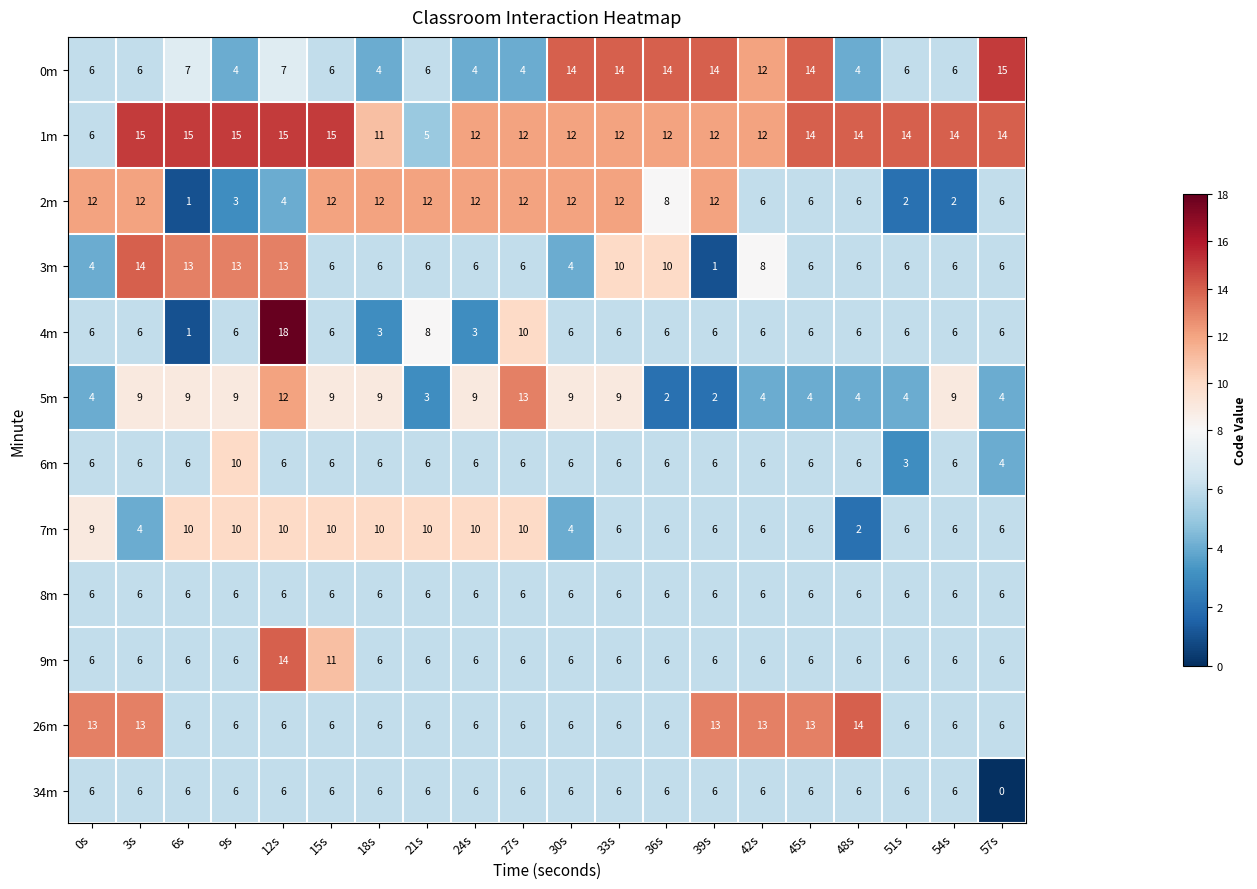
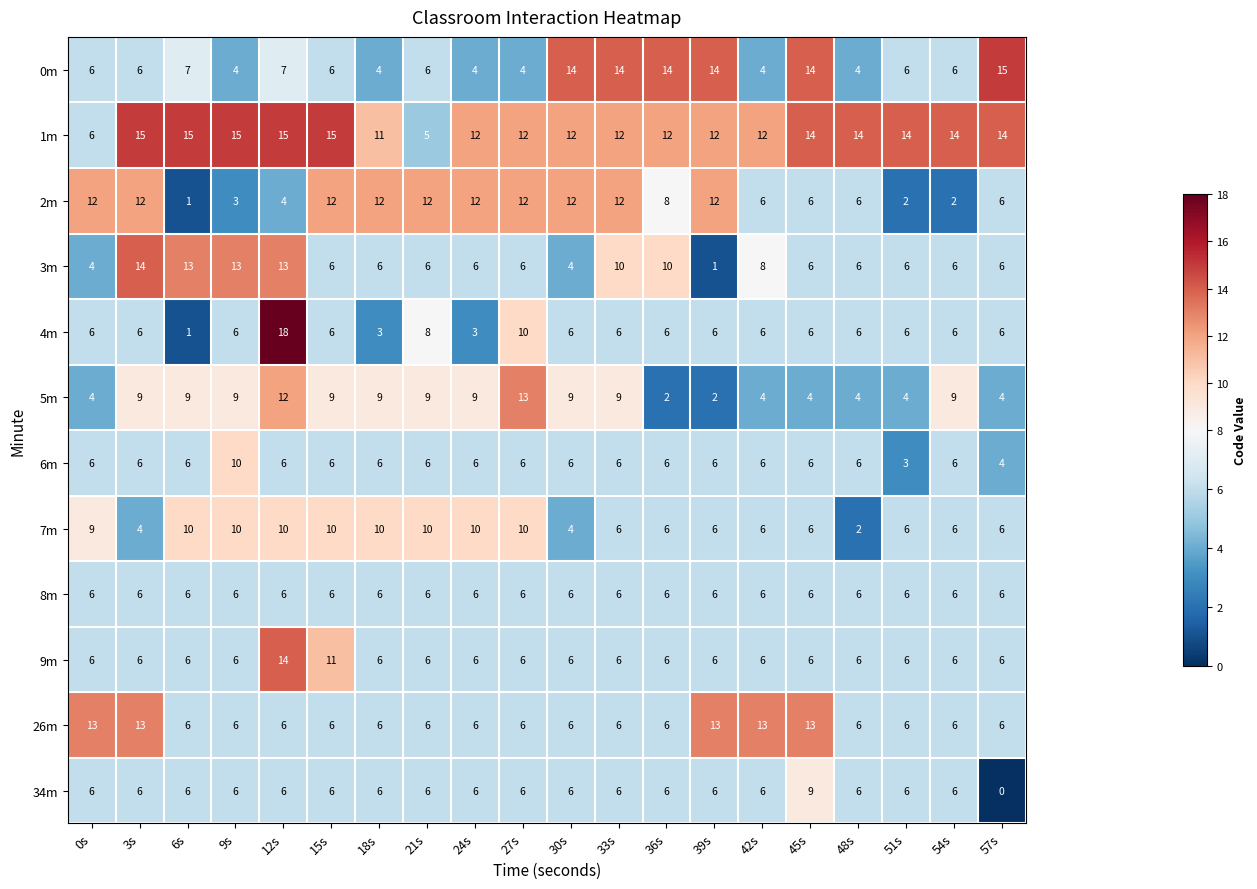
0m, 42s: 12 -> 4
5m, 21s: 3 -> 9
26m, 48s: 14 -> 6
34m, 45s: 6 -> 9
